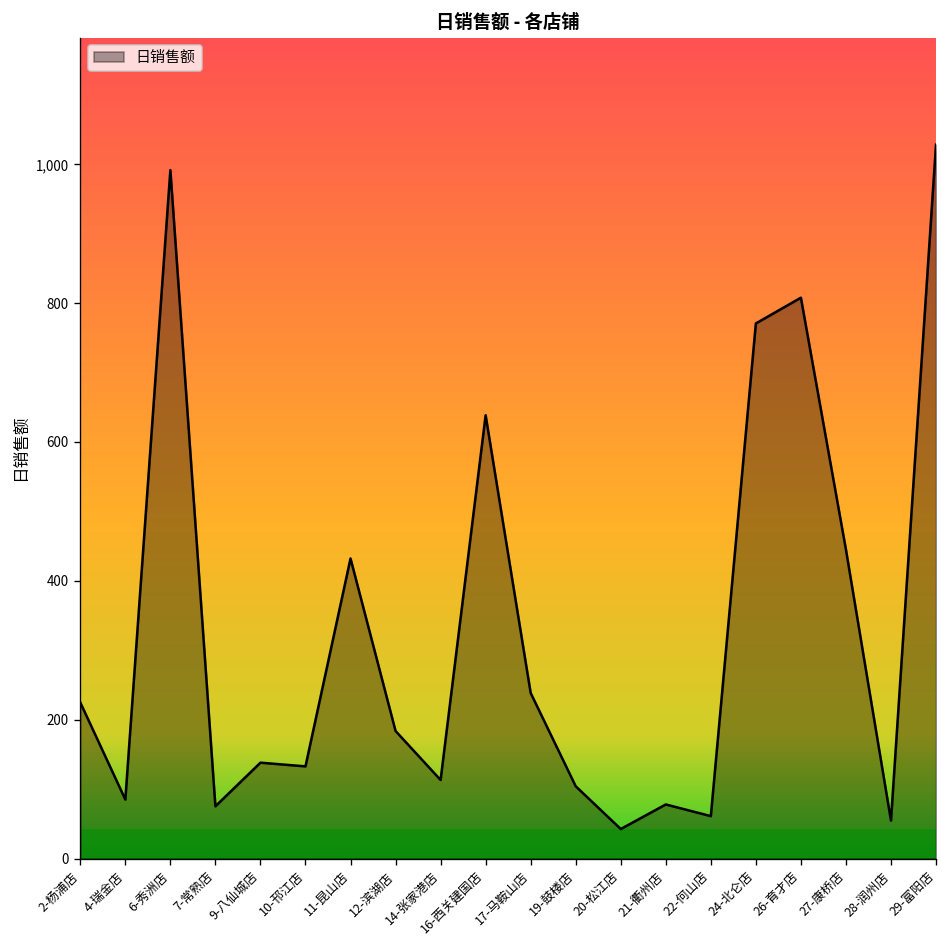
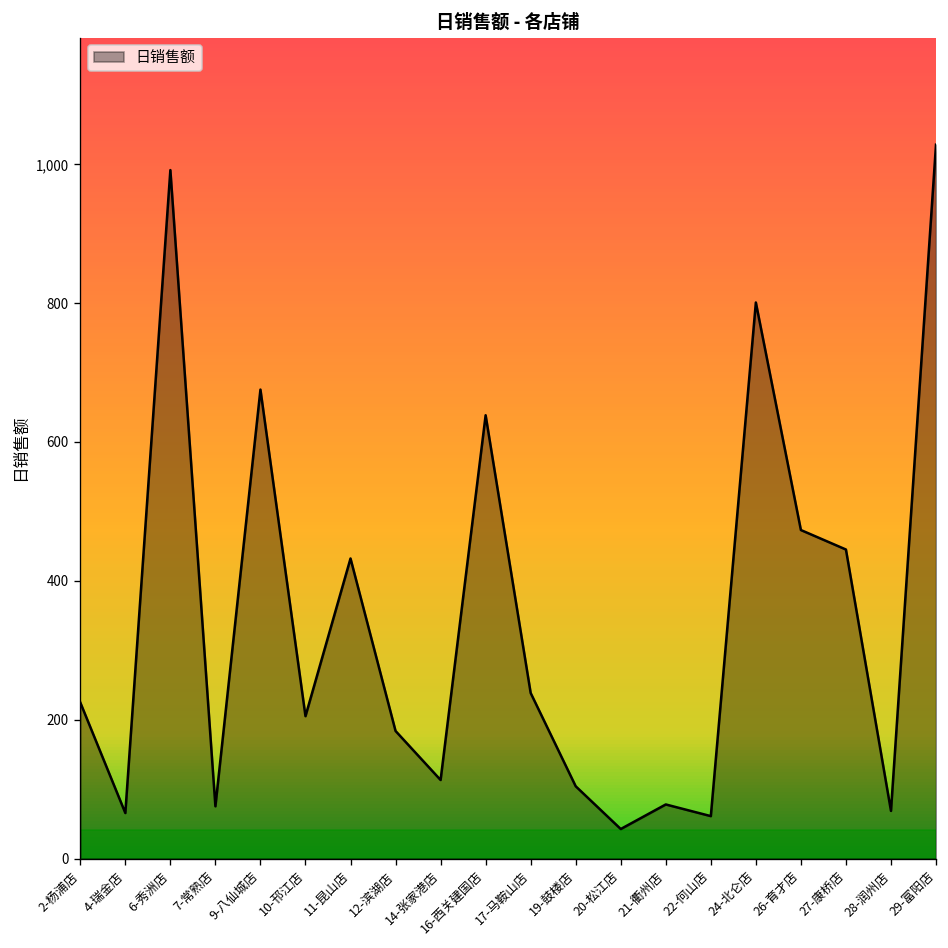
4-瑞金店: 80 -> 70
9-八仙城店: 140 -> 680
10-邗江店: 130 -> 210
24-北仑店: 770 -> 800
26-育才店: 810 -> 470
28-润州店: 50 -> 70
